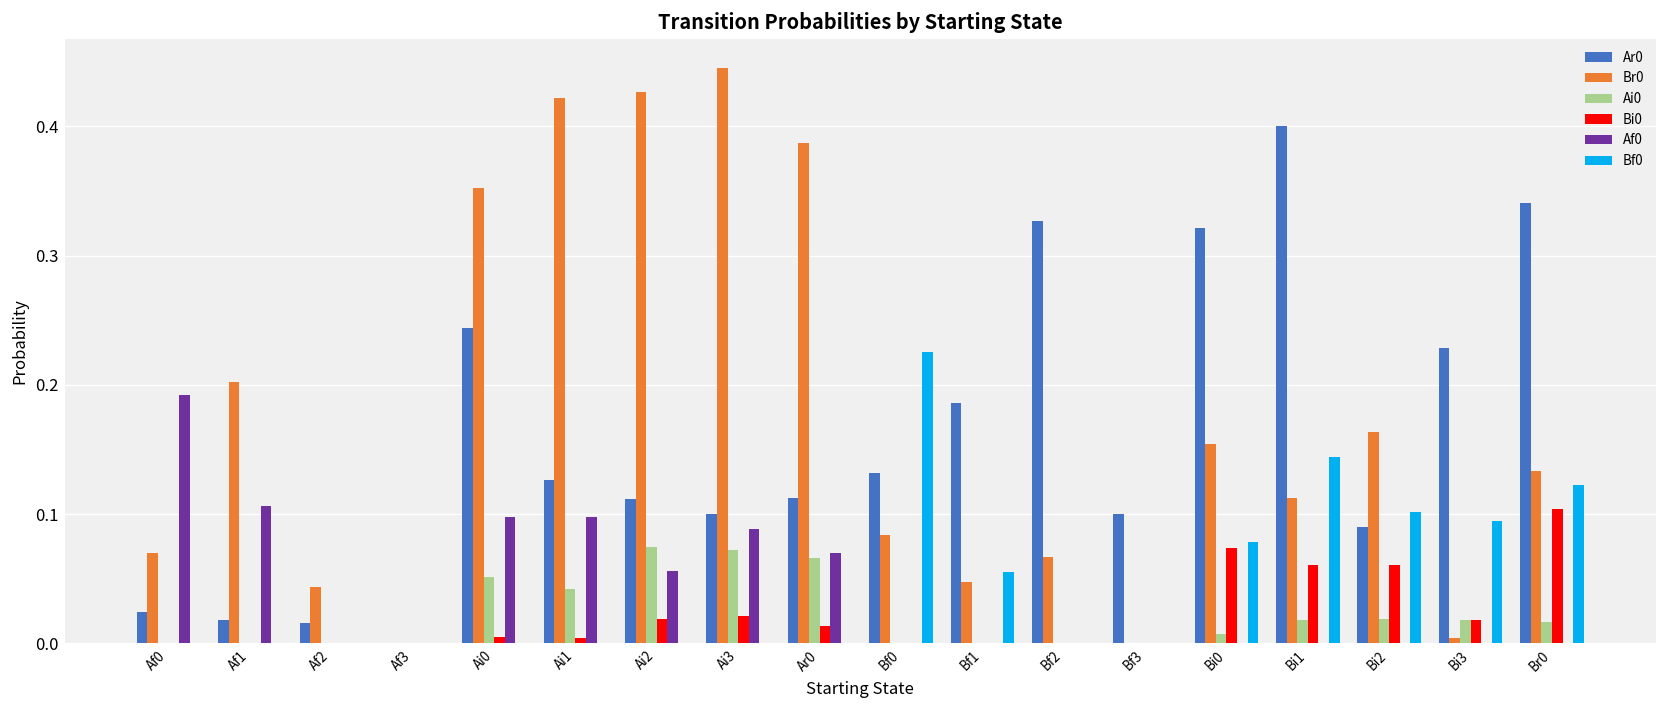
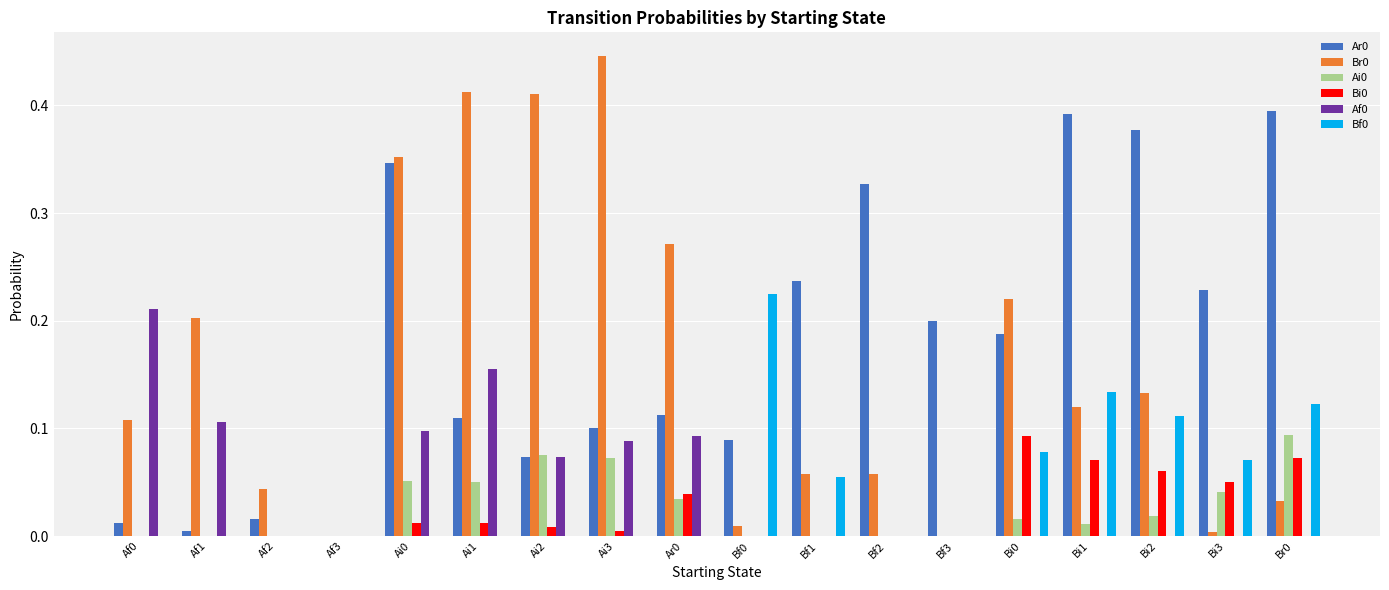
Ar0, Af0: 0.024 -> 0.012
Br0, Af0: 0.070 -> 0.108
Af0, Af0: 0.192 -> 0.211
Ar0, Af1: 0.018 -> 0.005
Ar0, Ai0: 0.244 -> 0.346
Bi0, Ai0: 0.005 -> 0.012
Ar0, Ai1: 0.126 -> 0.109
Br0, Ai1: 0.422 -> 0.412
Ai0, Ai1: 0.042 -> 0.050
Bi0, Ai1: 0.004 -> 0.012
Af0, Ai1: 0.098 -> 0.155
Ar0, Ai2: 0.112 -> 0.074
Br0, Ai2: 0.427 -> 0.411
Bi0, Ai2: 0.018 -> 0.008
Af0, Ai2: 0.056 -> 0.074
Bi0, Ai3: 0.021 -> 0.005
Br0, Ar0: 0.387 -> 0.271
Ai0, Ar0: 0.066 -> 0.034
Bi0, Ar0: 0.013 -> 0.039
Af0, Ar0: 0.070 -> 0.093
Ar0, Bf0: 0.132 -> 0.089
Br0, Bf0: 0.084 -> 0.009
Ar0, Bf1: 0.186 -> 0.237
Br0, Bf1: 0.048 -> 0.058
Br0, Bf2: 0.067 -> 0.058
Ar0, Bf3: 0.1 -> 0.2
Ar0, Bi0: 0.322 -> 0.188
Br0, Bi0: 0.155 -> 0.220
Ai0, Bi0: 0.007 -> 0.015
Bi0, Bi0: 0.074 -> 0.093
Ar0, Bi1: 0.400 -> 0.392
Br0, Bi1: 0.112 -> 0.120
Ai0, Bi1: 0.018 -> 0.011
Bi0, Bi1: 0.061 -> 0.070
Bf0, Bi1: 0.144 -> 0.134
Ar0, Bi2: 0.090 -> 0.377
Br0, Bi2: 0.163 -> 0.133
Bf0, Bi2: 0.102 -> 0.111
Ai0, Bi3: 0.018 -> 0.041
Bi0, Bi3: 0.018 -> 0.050
Bf0, Bi3: 0.095 -> 0.070
Ar0, Br0: 0.341 -> 0.395
Br0, Br0: 0.133 -> 0.033
Ai0, Br0: 0.016 -> 0.094
Bi0, Br0: 0.104 -> 0.072
